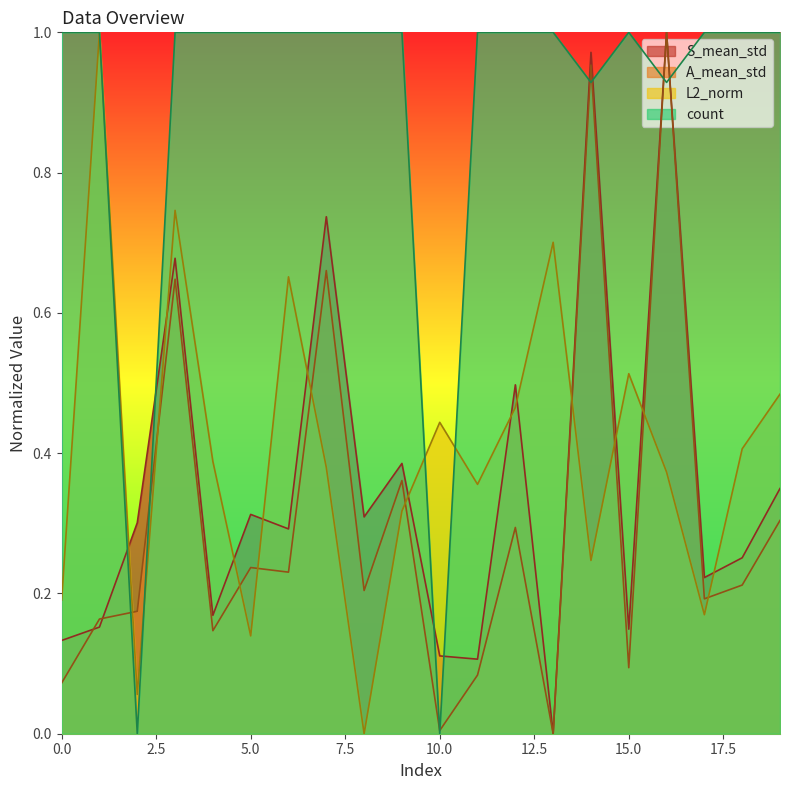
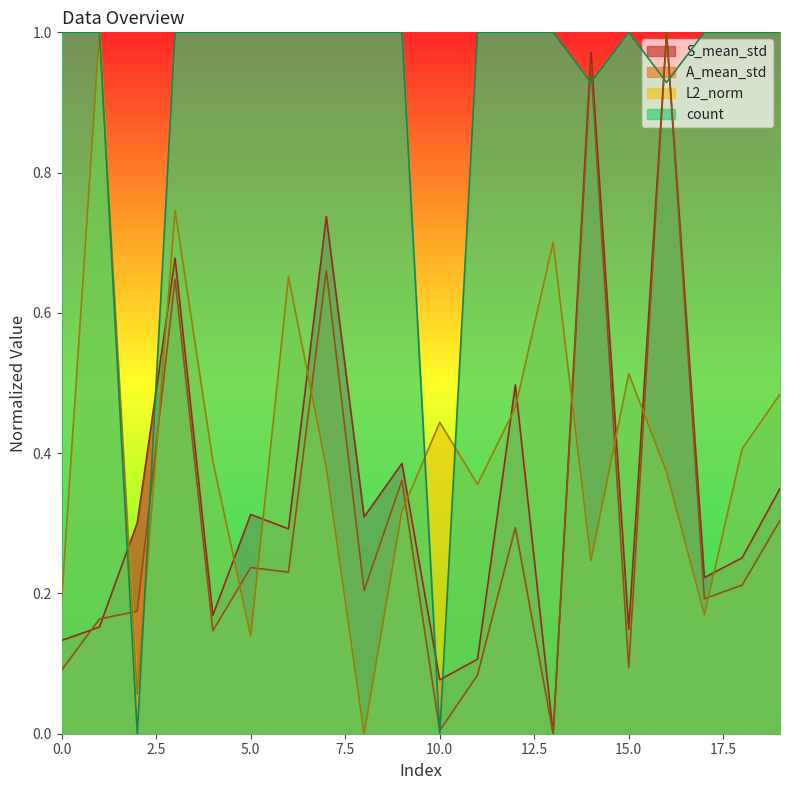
A_mean_std, 0.0: 0.07 -> 0.09
S_mean_std, 10.0: 0.11 -> 0.08
